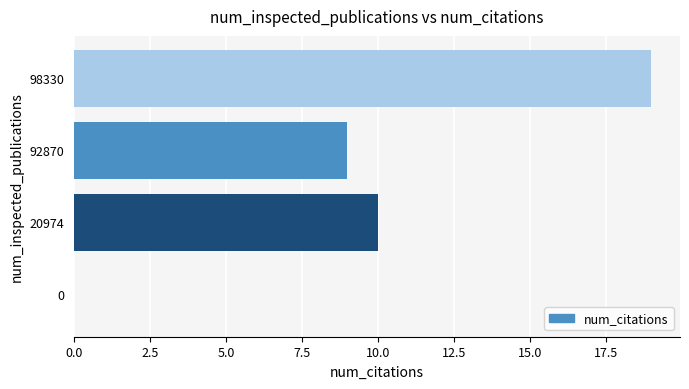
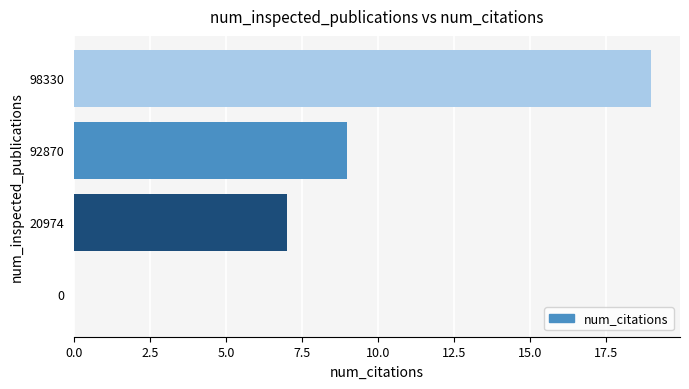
20974: 10 -> 7
